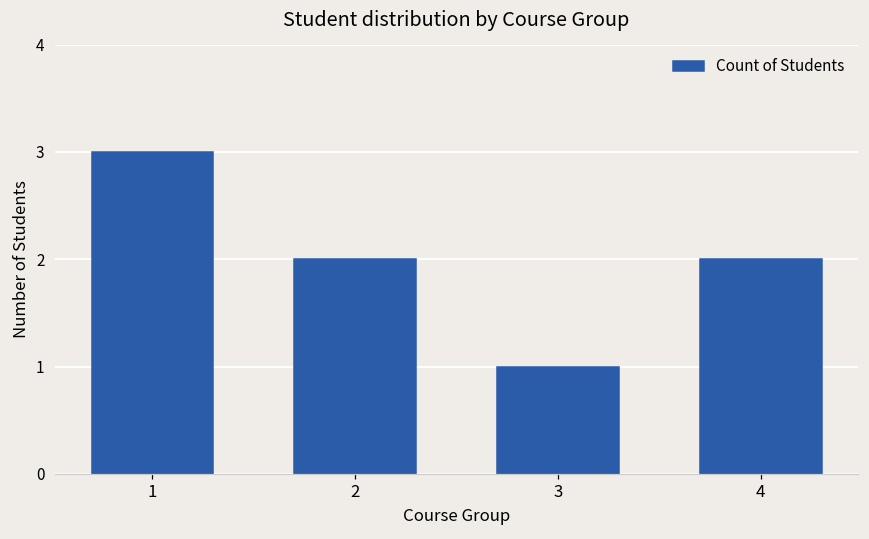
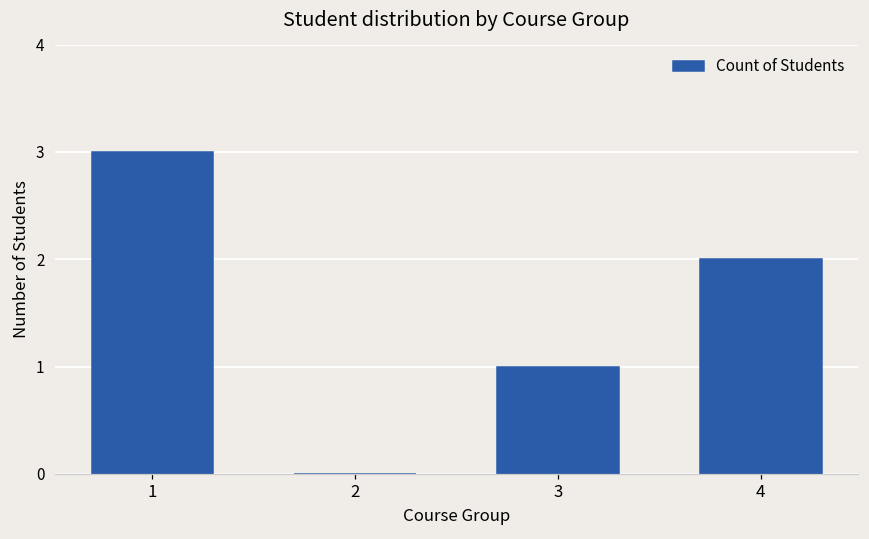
2: 2 -> 0
